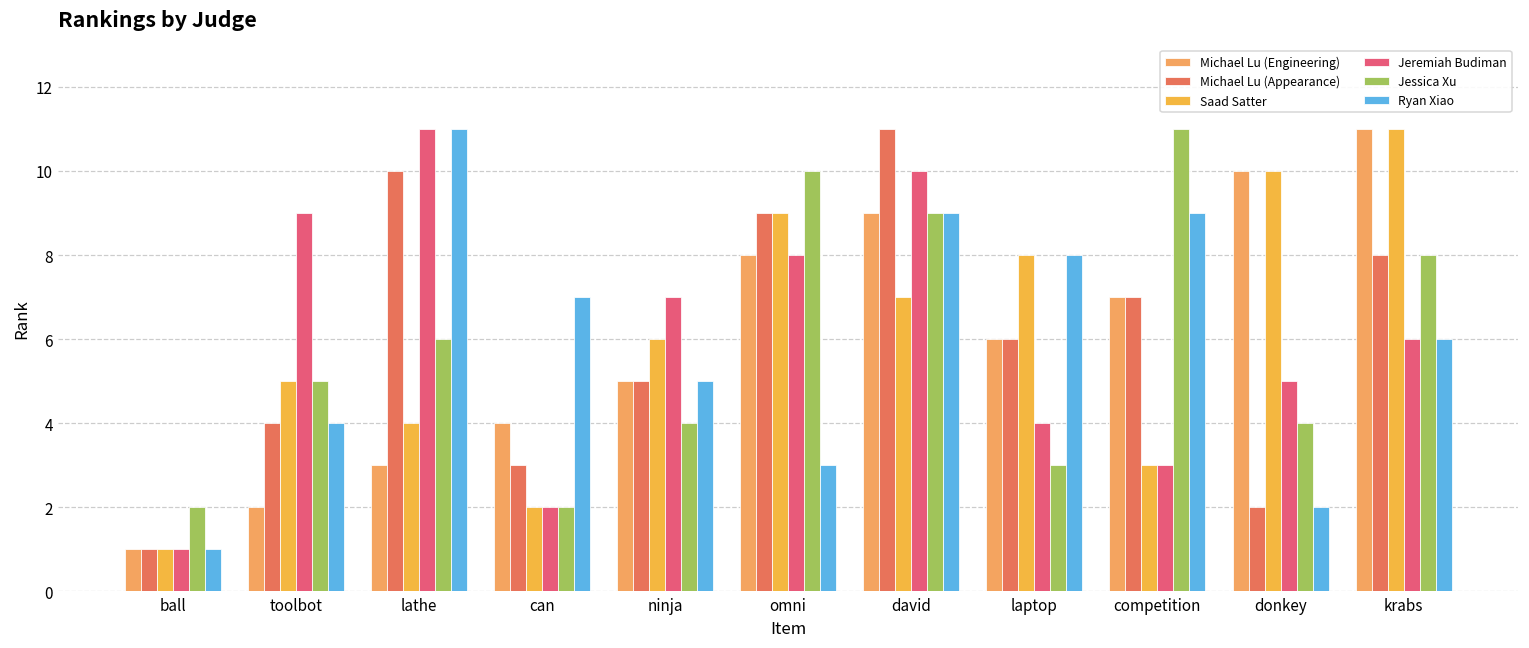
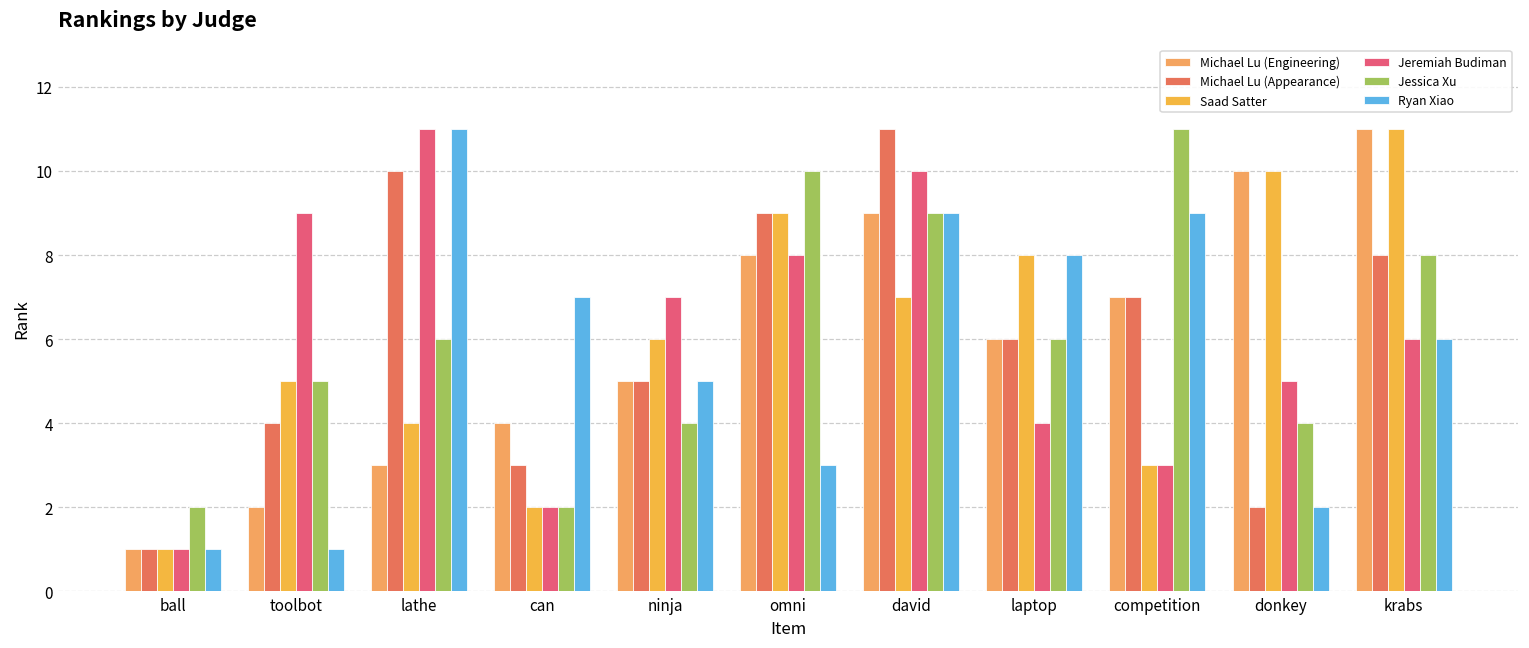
Ryan Xiao, toolbot: 4 -> 1
Jessica Xu, laptop: 3 -> 6
